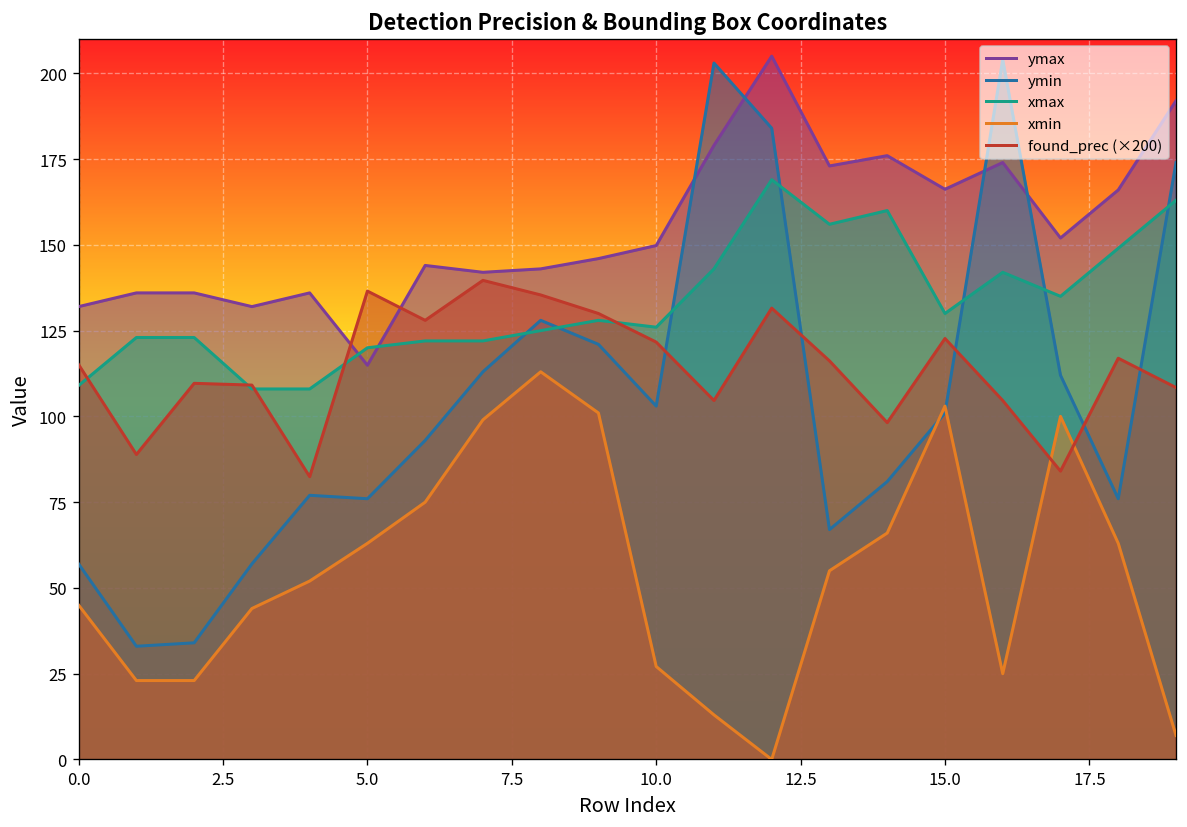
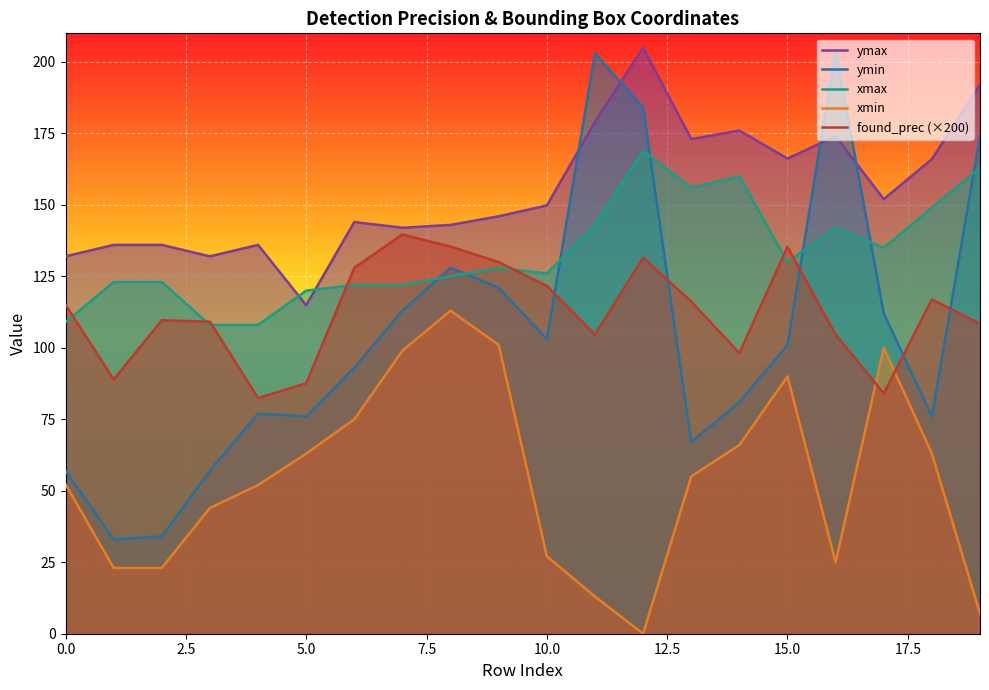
xmin, 0.0: 45 -> 52
found_prec (×200), 5.0: 137 -> 88
xmin, 15.0: 103 -> 90
found_prec (×200), 15.0: 123 -> 135
